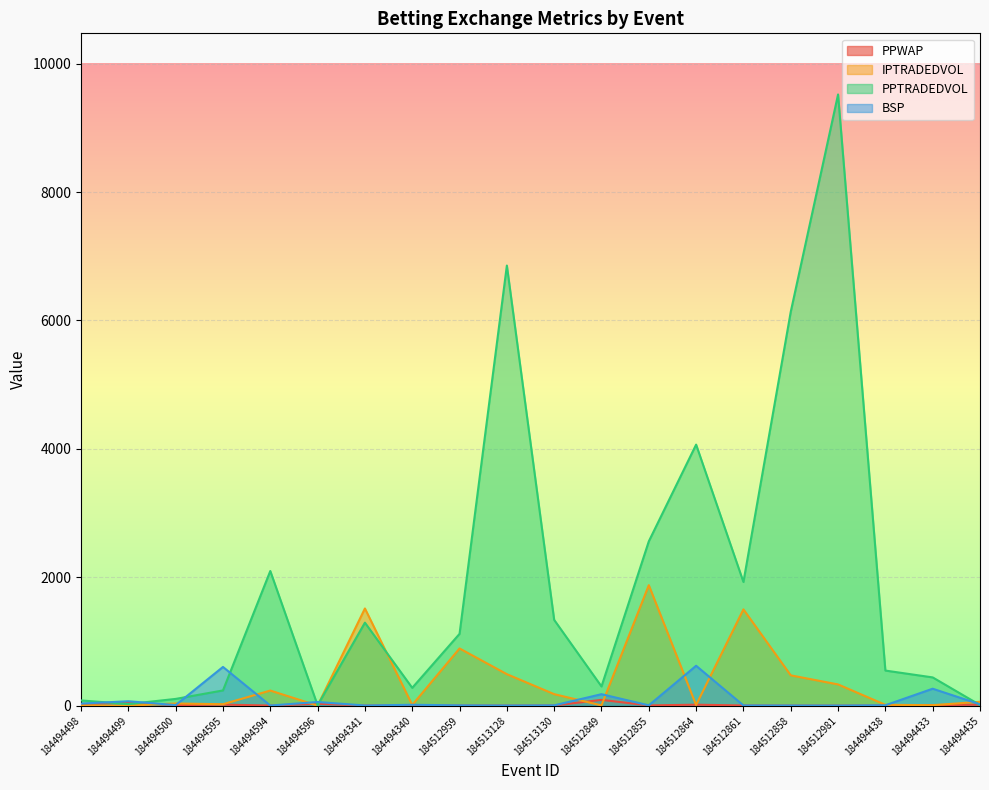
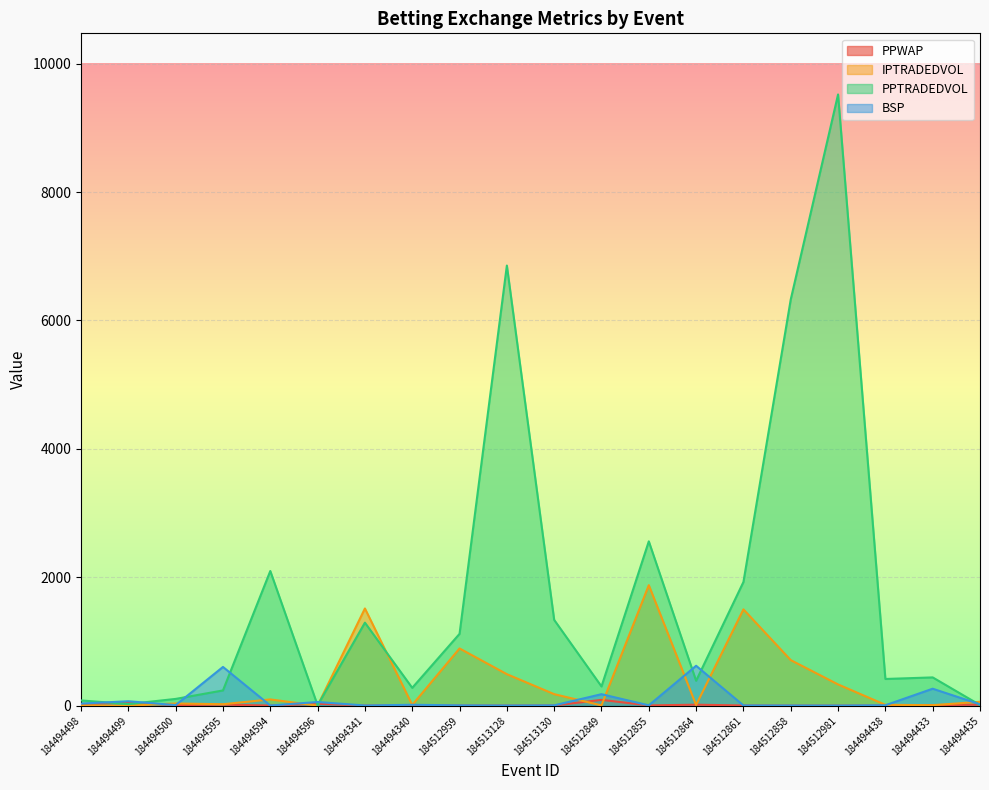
IPTRADEDVOL, 184494594: 200 -> 100
PPTRADEDVOL, 184512864: 4100 -> 400
IPTRADEDVOL, 184512858: 500 -> 700
PPTRADEDVOL, 184512858: 6100 -> 6300
PPTRADEDVOL, 184494438: 500 -> 400
